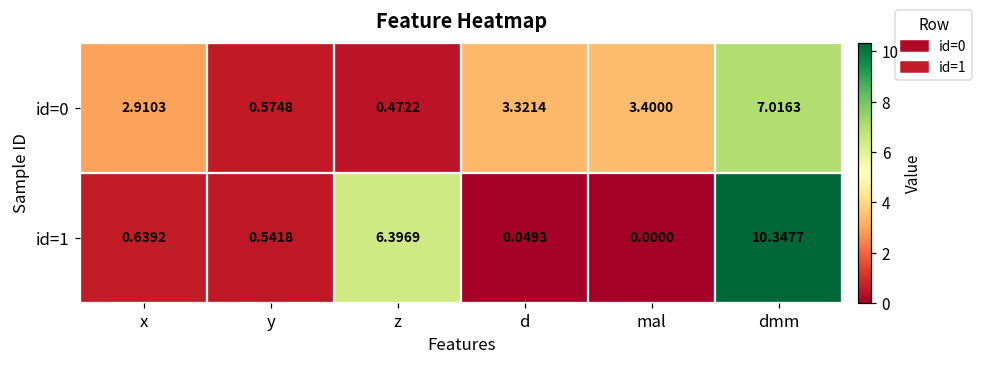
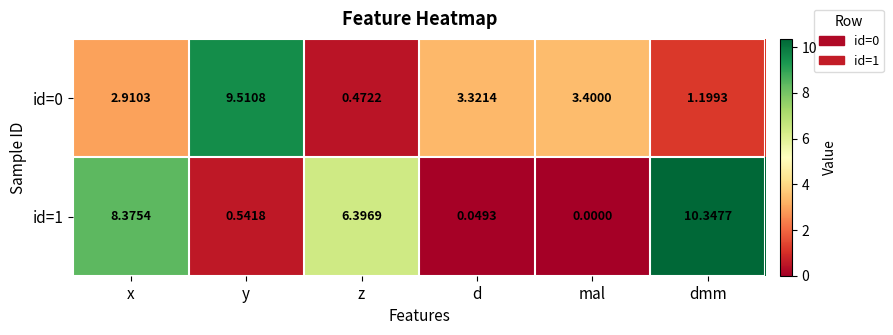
id=0, y: 0.5748 -> 9.5108
id=0, dmm: 7.0163 -> 1.1993
id=1, x: 0.6392 -> 8.3754
